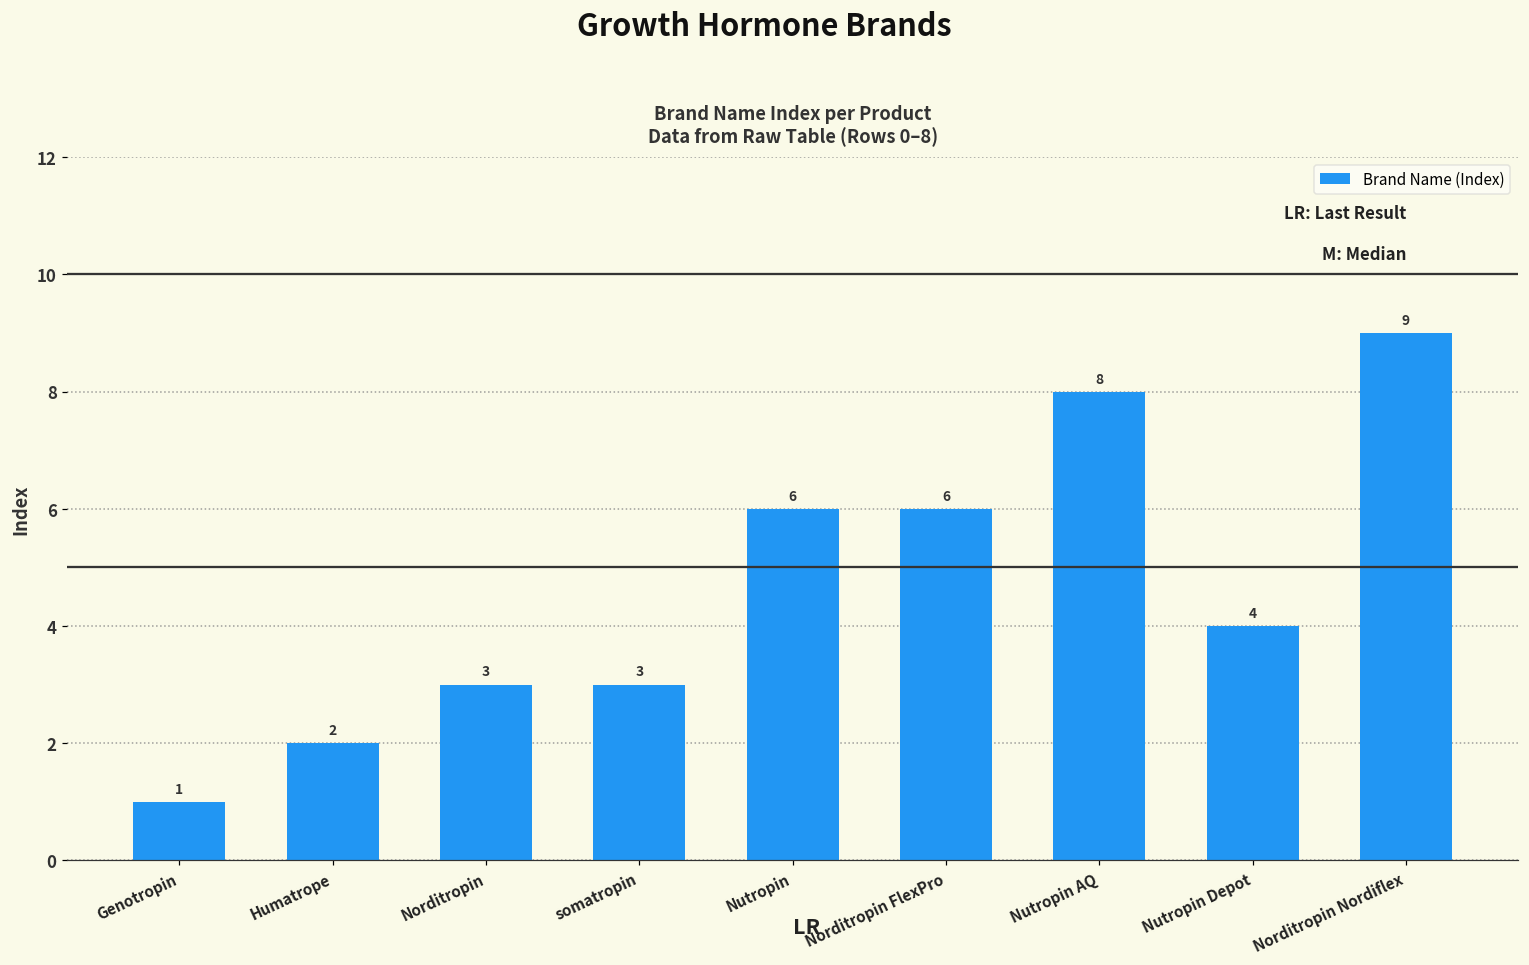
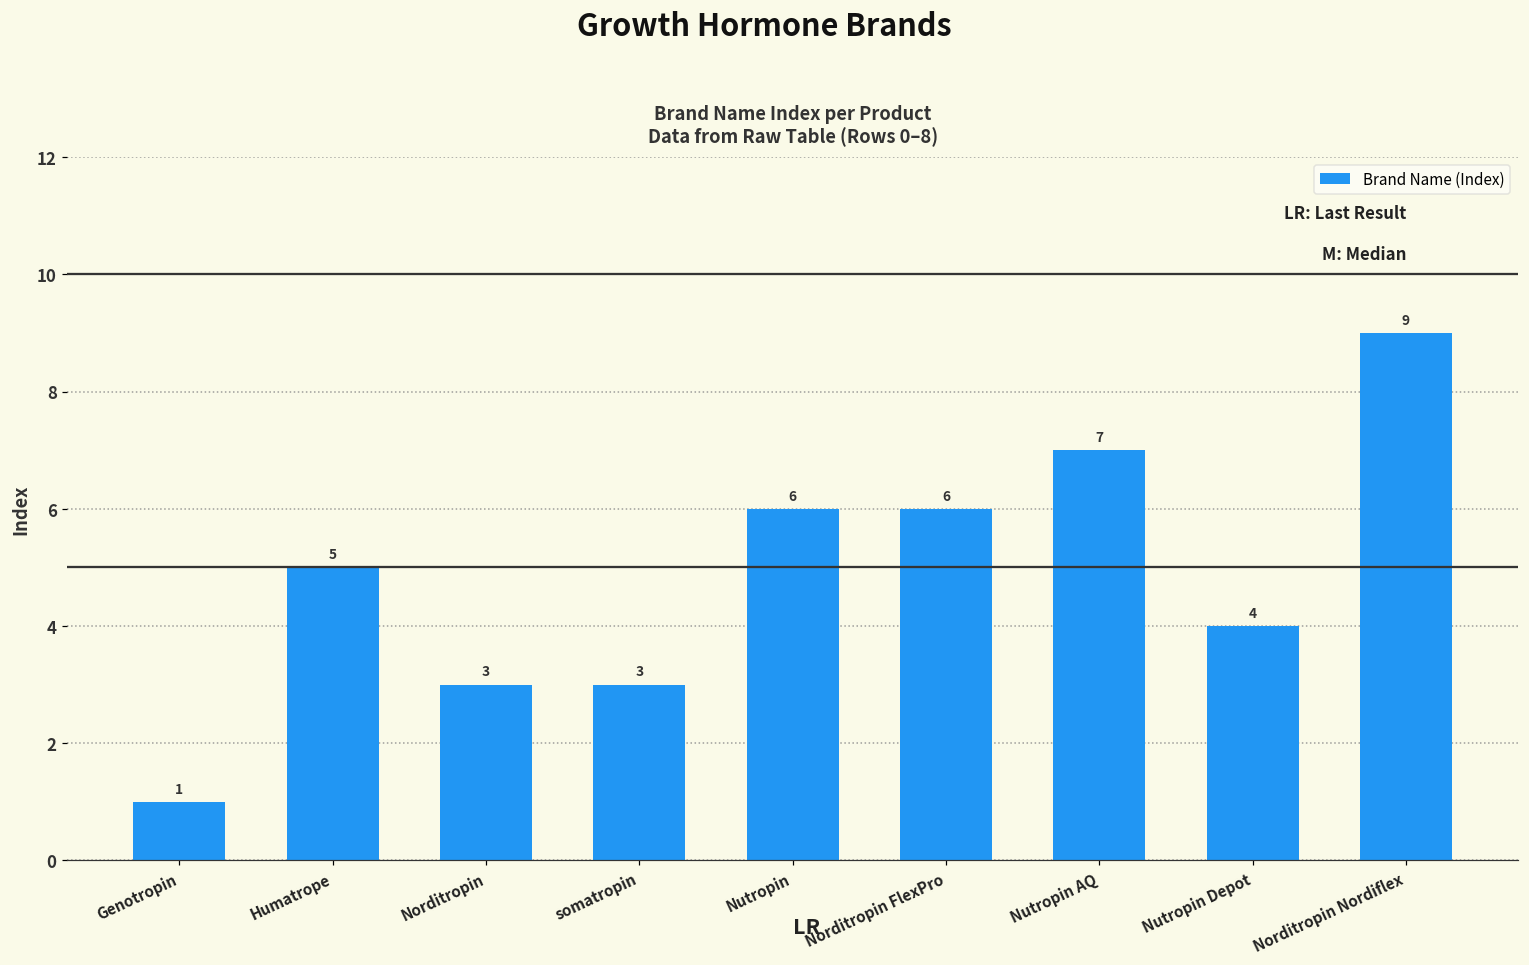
Humatrope: 2 -> 5
Nutropin AQ: 8 -> 7
